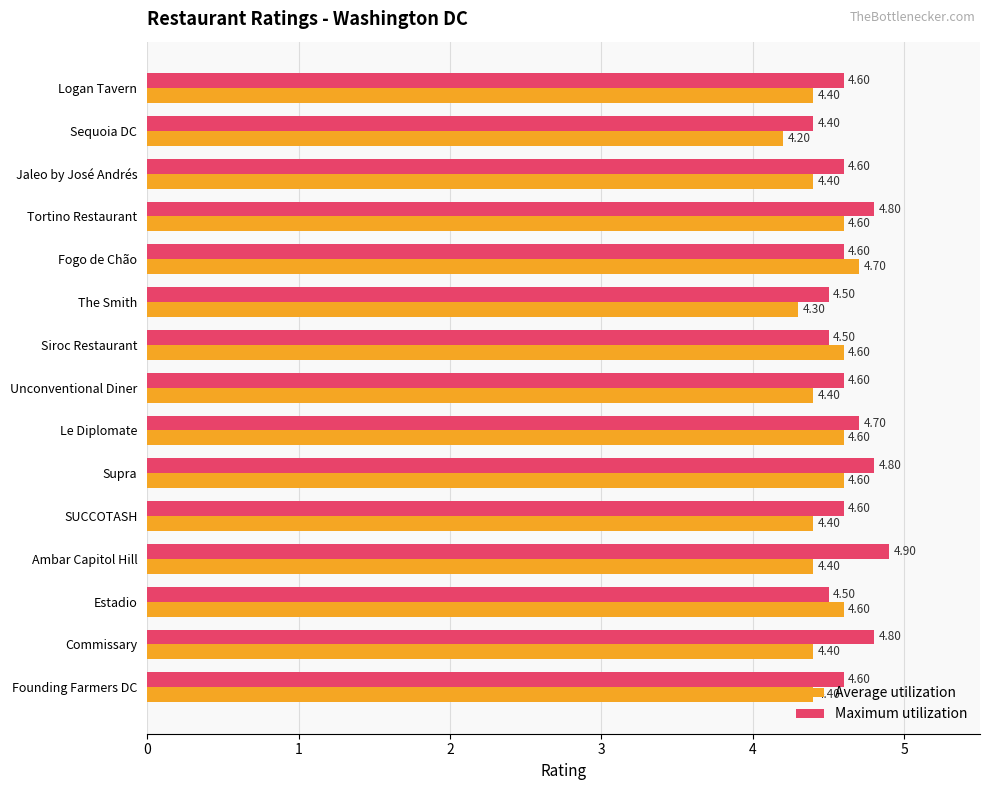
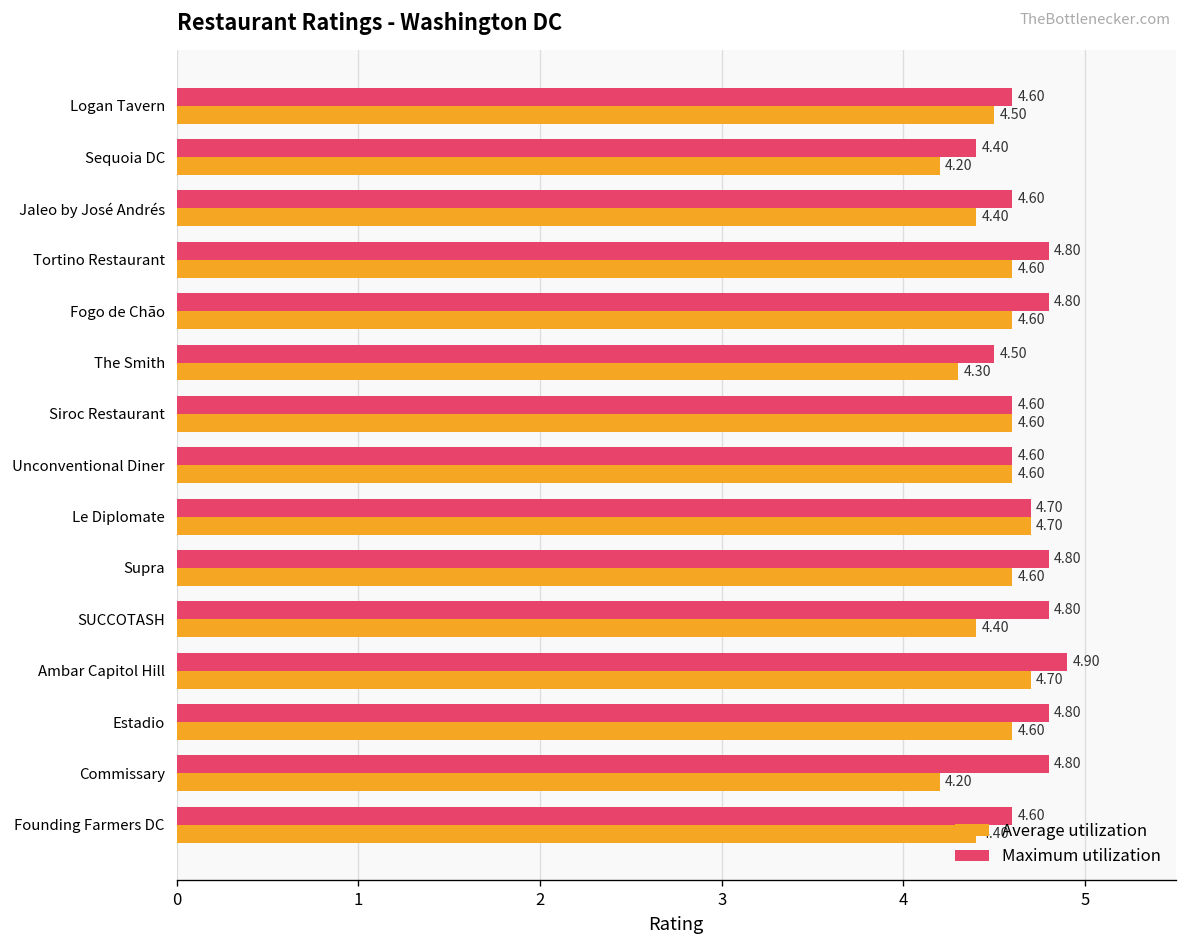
Average utilization, Logan Tavern: 4.40 -> 4.50
Maximum utilization, Fogo de Chão: 4.60 -> 4.80
Average utilization, Fogo de Chão: 4.70 -> 4.60
Maximum utilization, Siroc Restaurant: 4.50 -> 4.60
Average utilization, Unconventional Diner: 4.40 -> 4.60
Average utilization, Le Diplomate: 4.60 -> 4.70
Maximum utilization, SUCCOTASH: 4.60 -> 4.80
Average utilization, Ambar Capitol Hill: 4.40 -> 4.70
Maximum utilization, Estadio: 4.50 -> 4.80
Average utilization, Commissary: 4.40 -> 4.20
